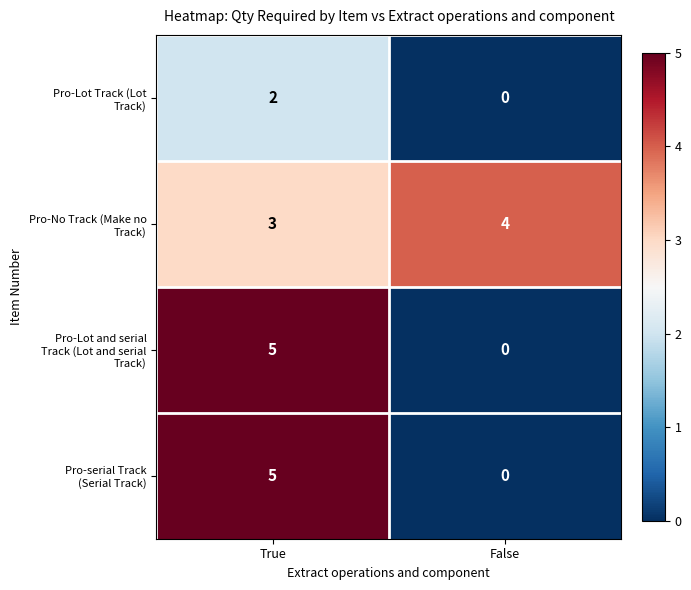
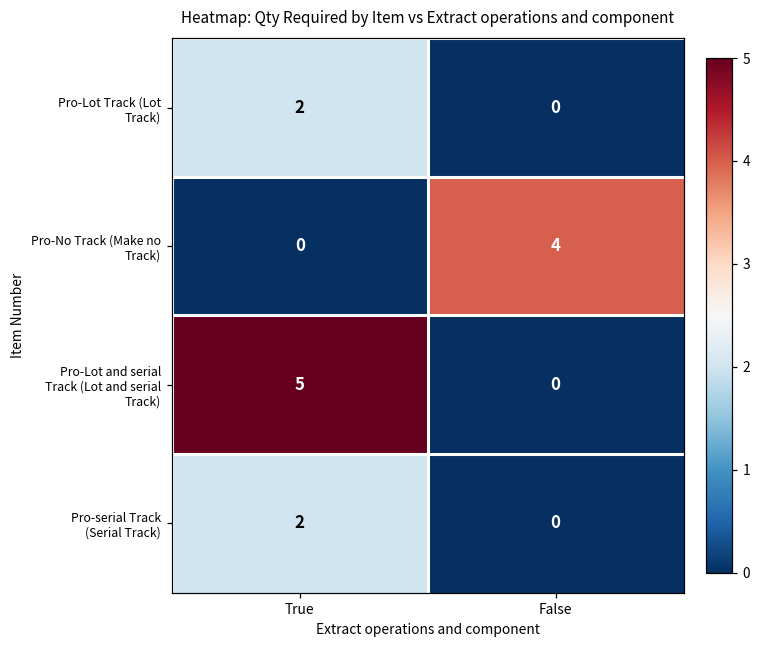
Pro-No Track (Make no Track), True: 3 -> 0
Pro-serial Track (Serial Track), True: 5 -> 2
